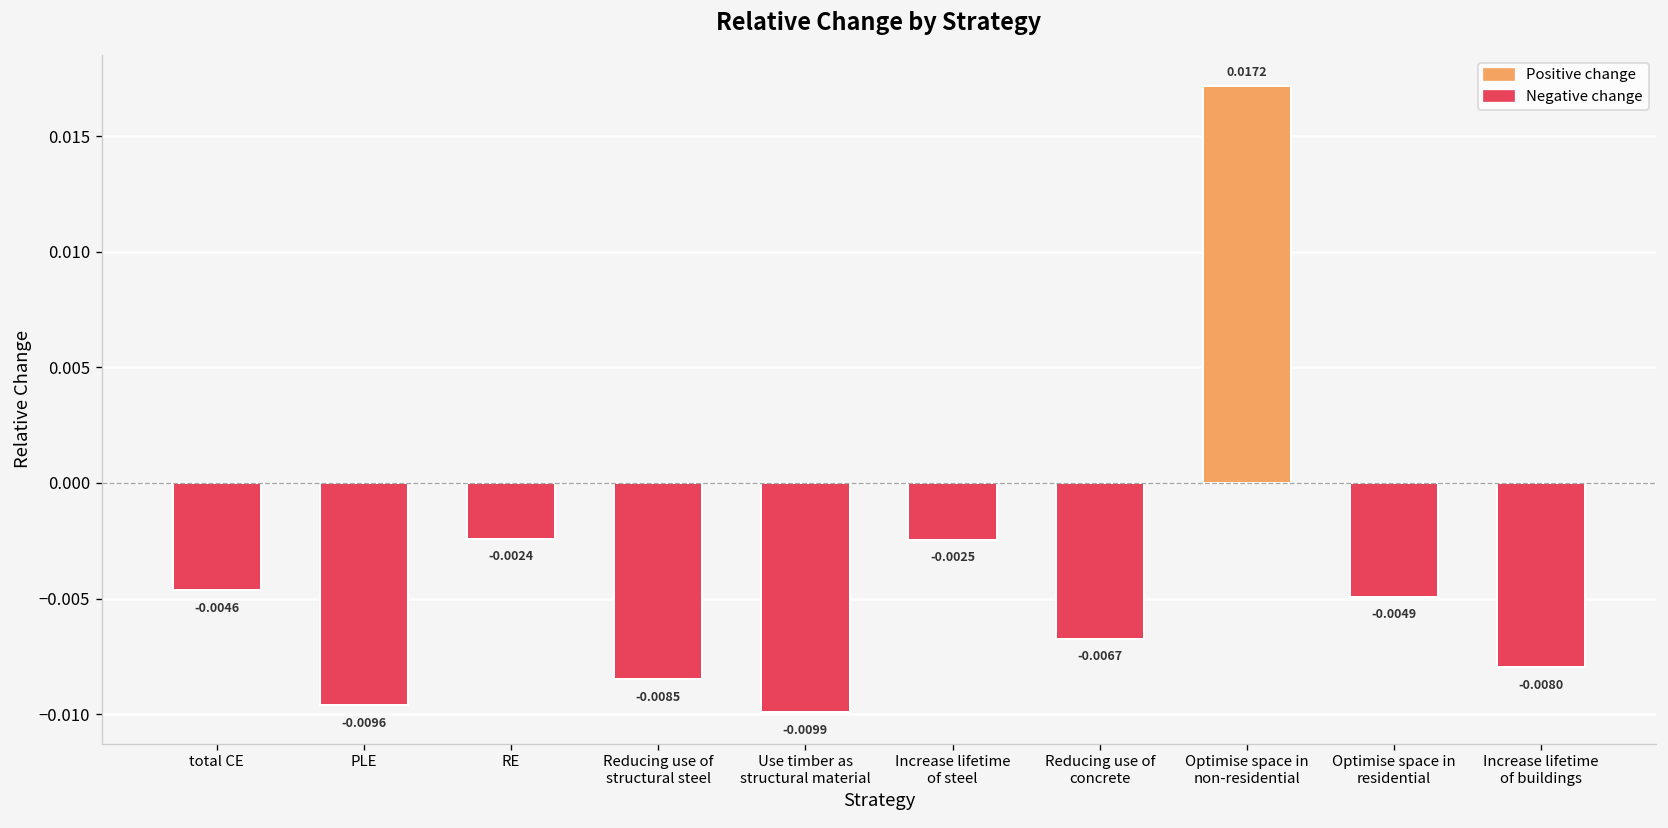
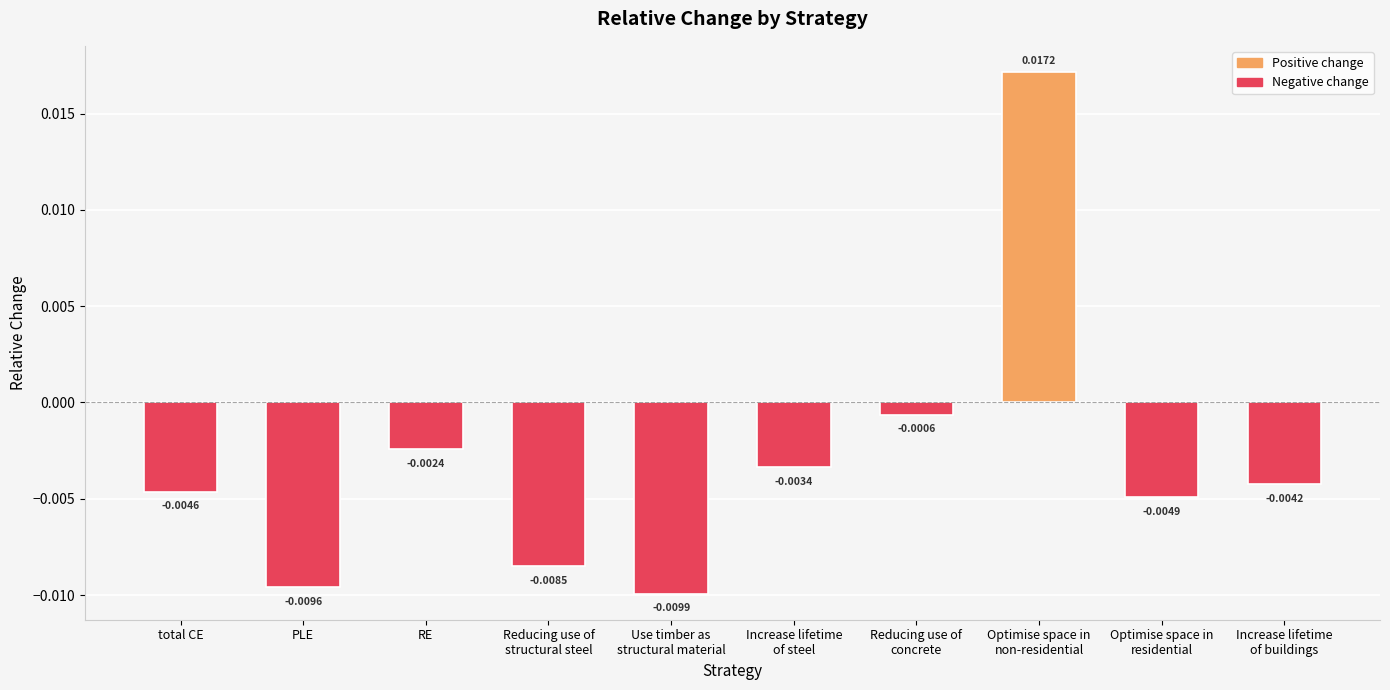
Increase lifetime of steel: -0.0025 -> -0.0034
Reducing use of concrete: -0.0067 -> -0.0006
Increase lifetime of buildings: -0.0080 -> -0.0042
